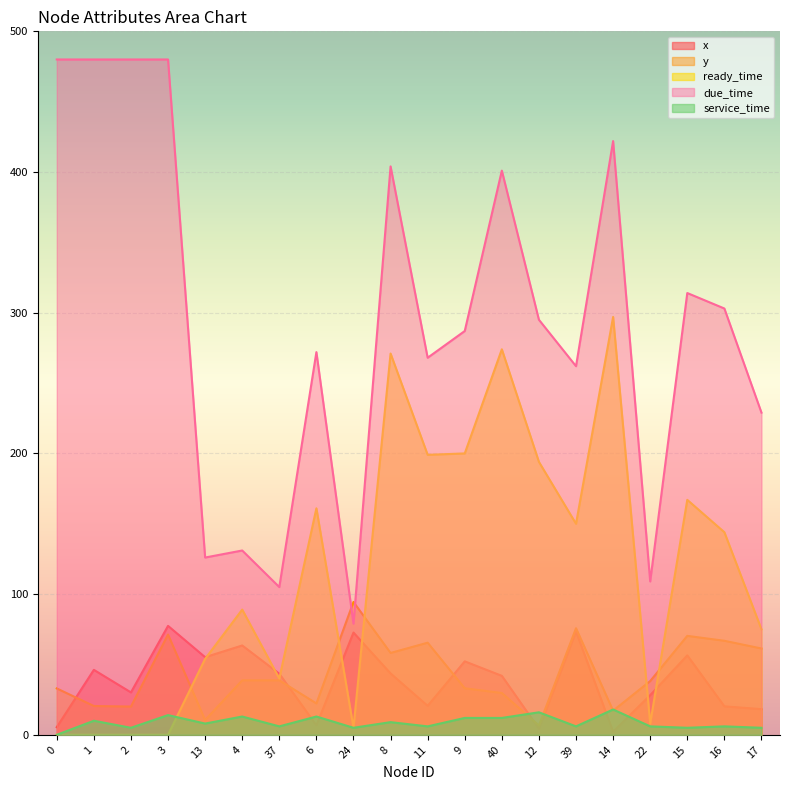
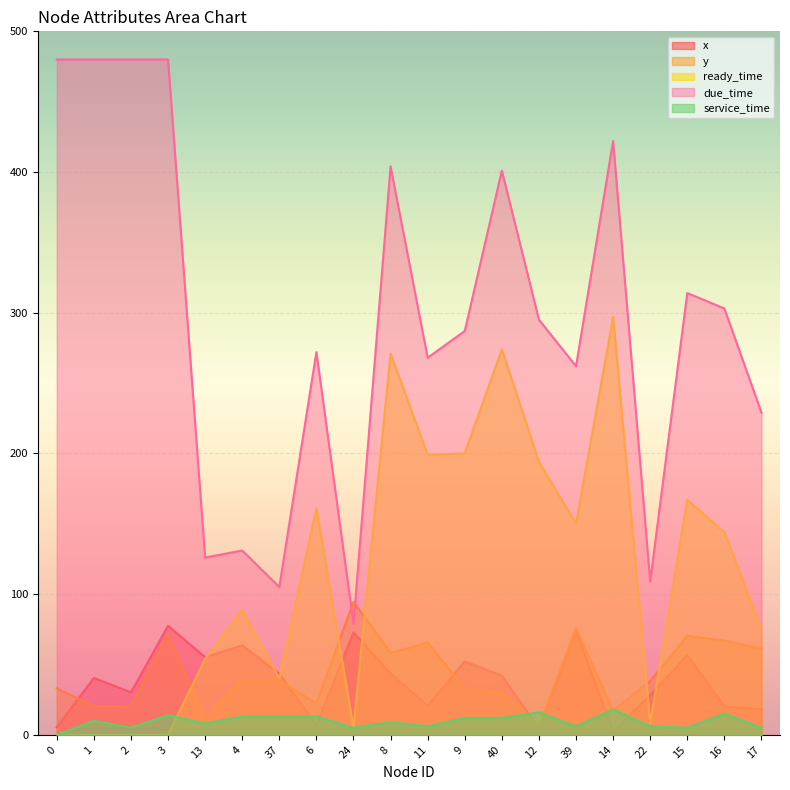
x, 1: 46 -> 40
service_time, 37: 6 -> 13
service_time, 16: 6 -> 15
